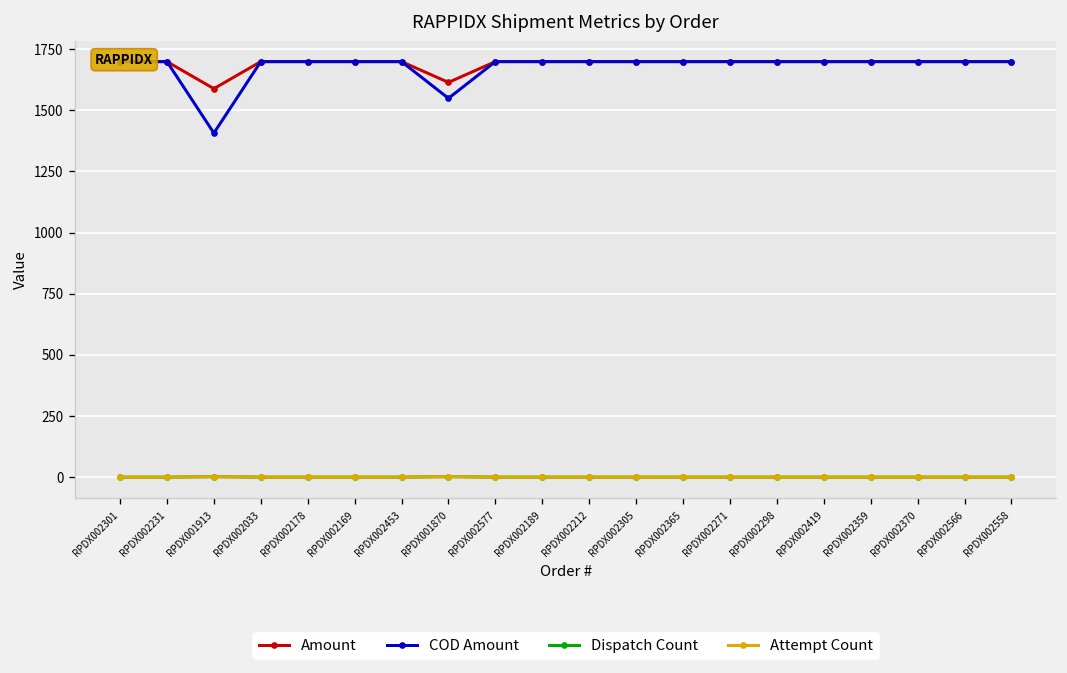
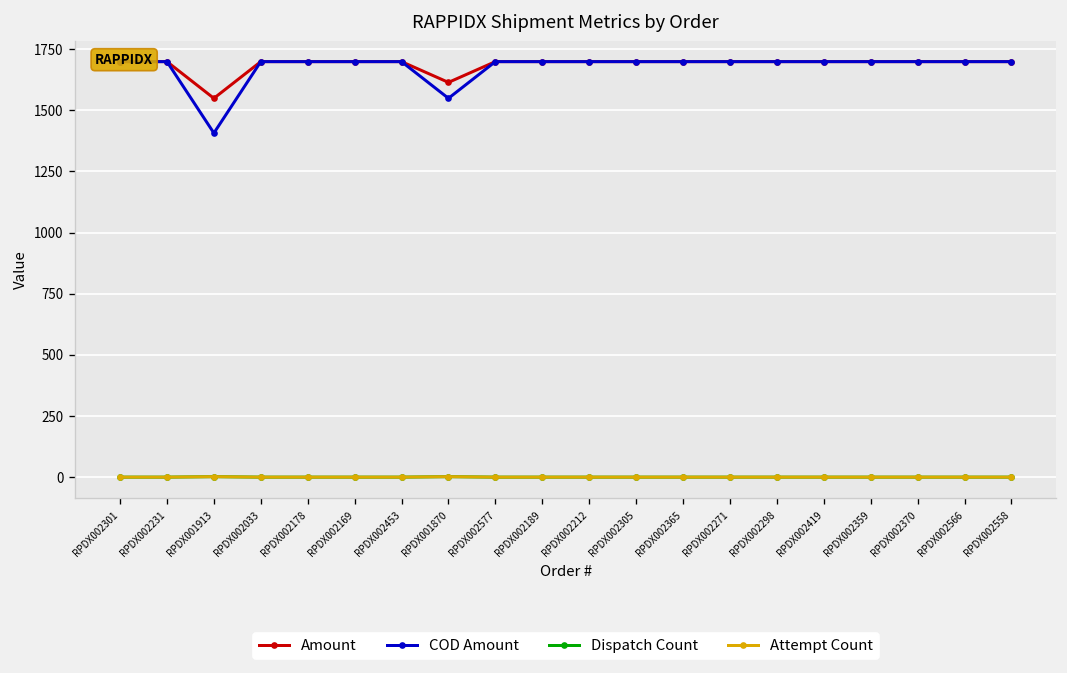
Amount, RPDX001913: 1590 -> 1550
